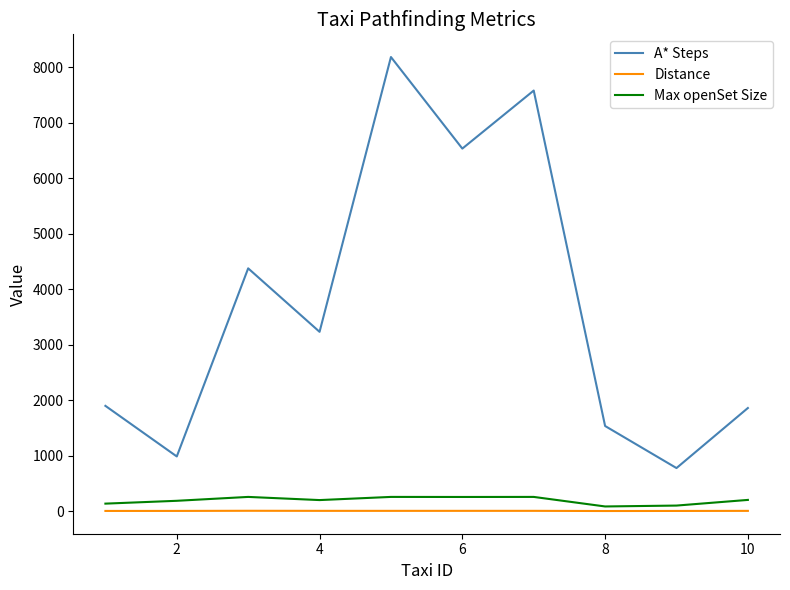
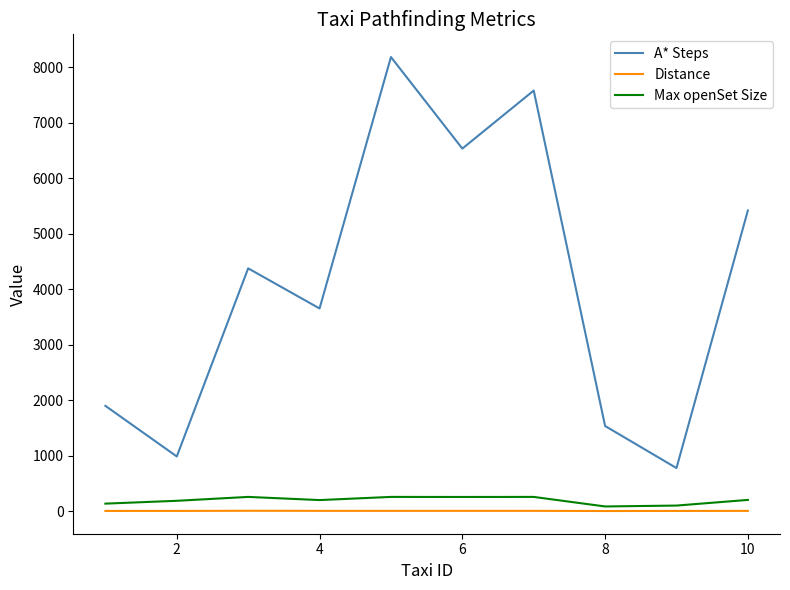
A* Steps, 4: 3200 -> 3700
A* Steps, 10: 1900 -> 5400
